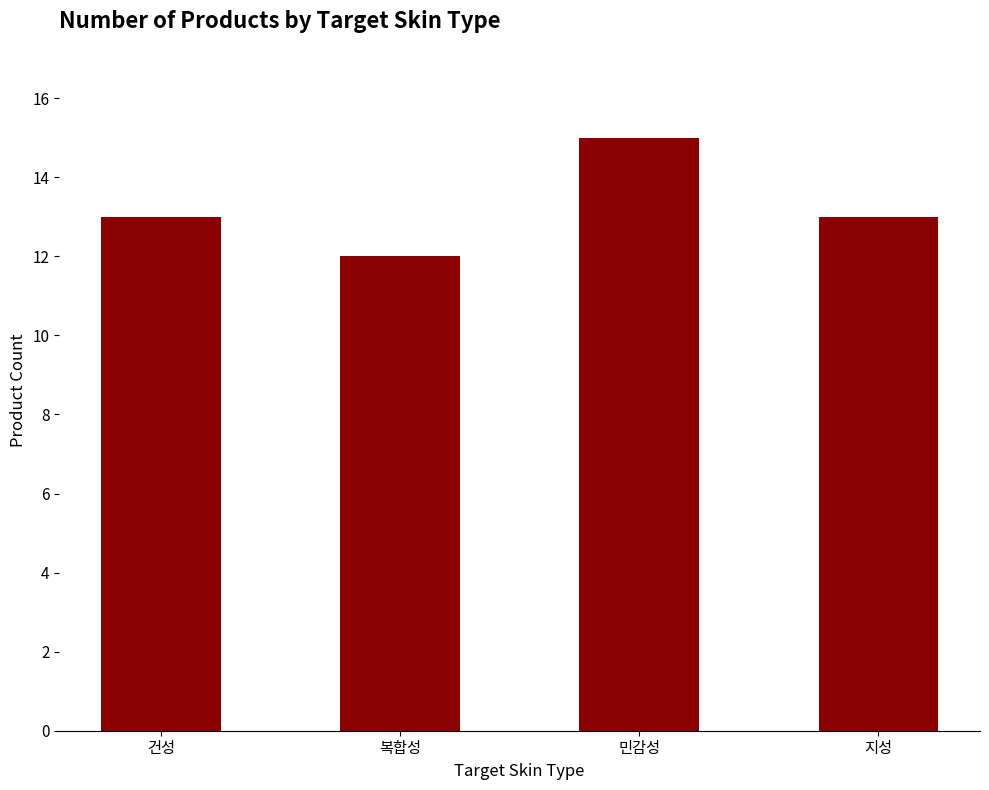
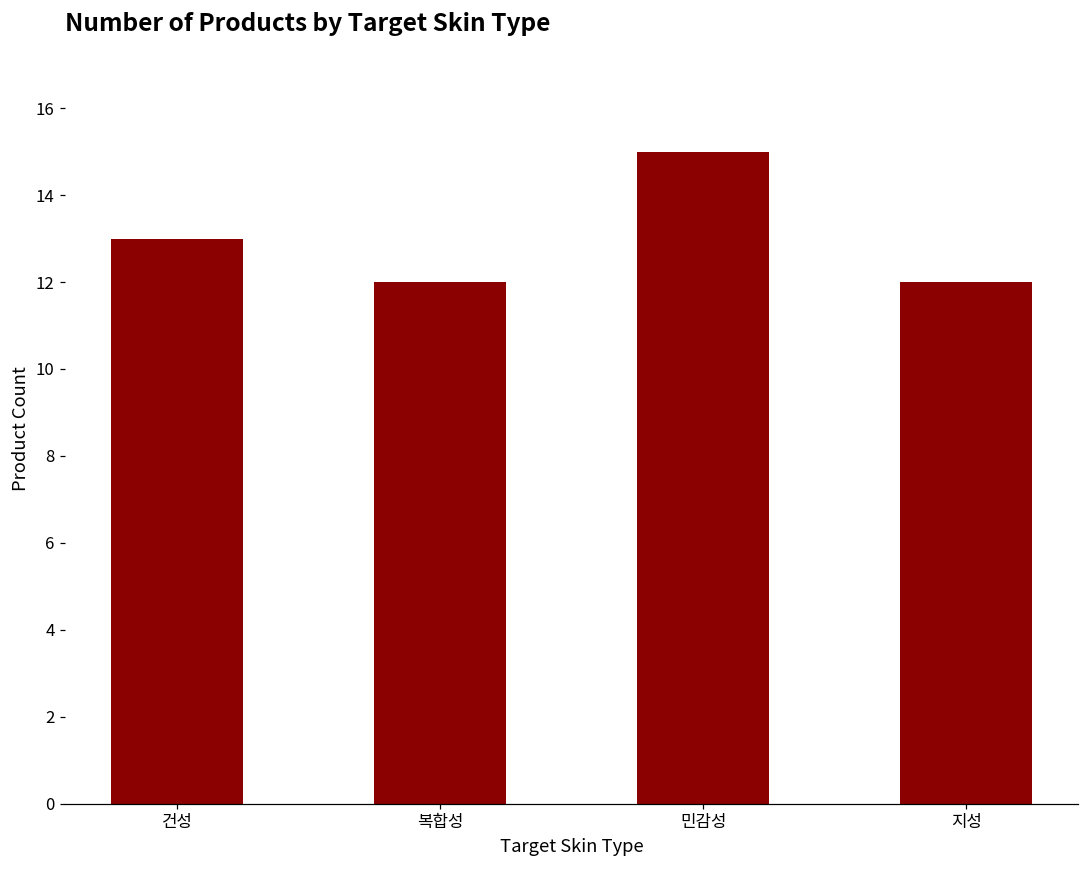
지성: 13 -> 12
